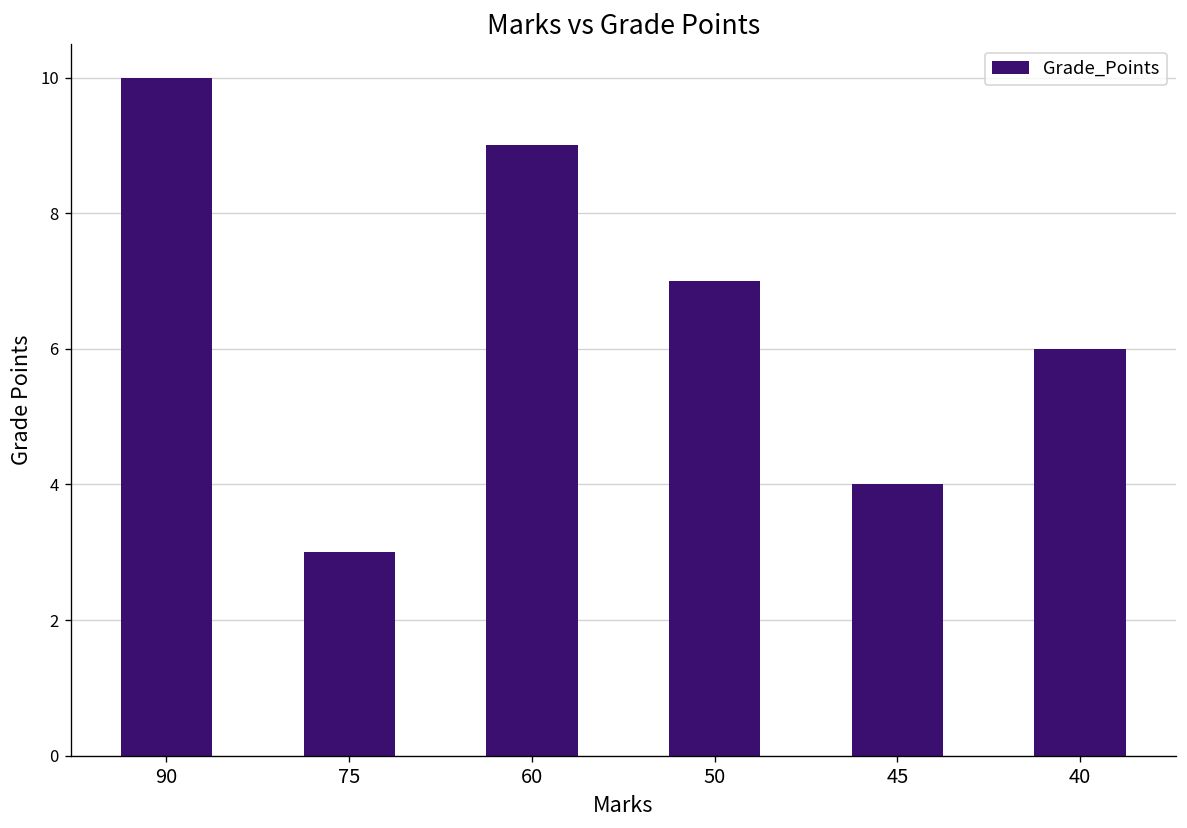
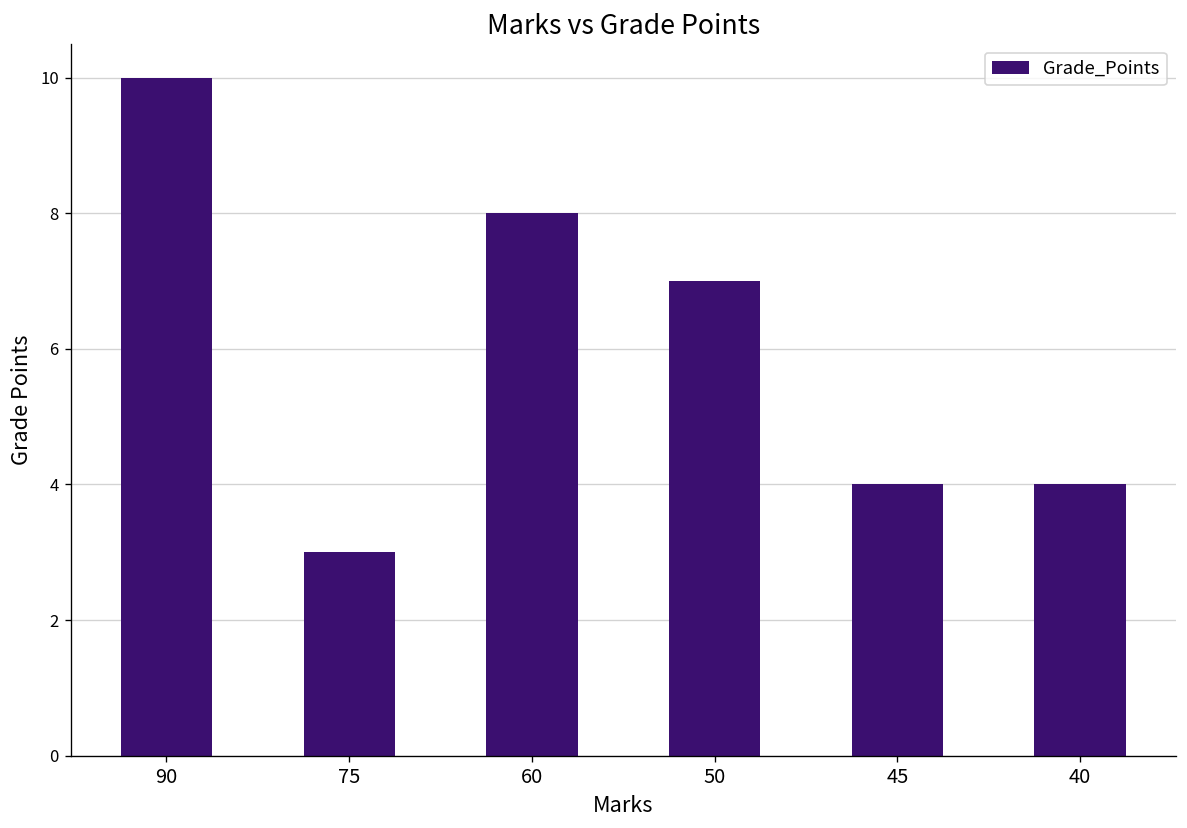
60: 9 -> 8
40: 6 -> 4
